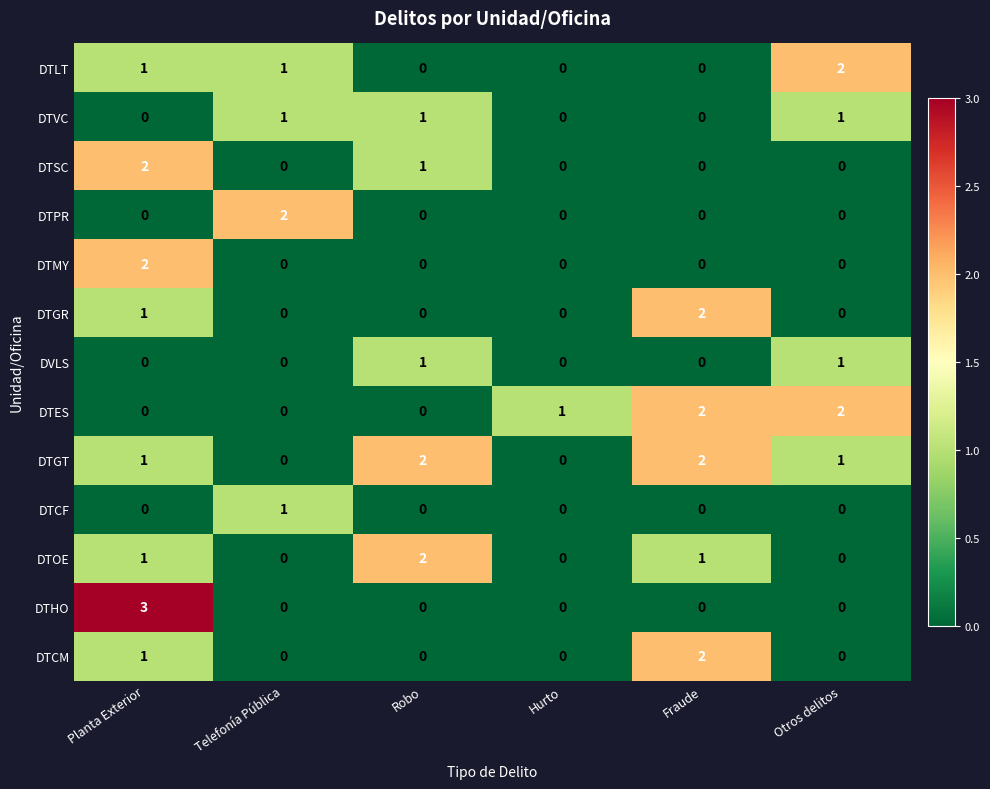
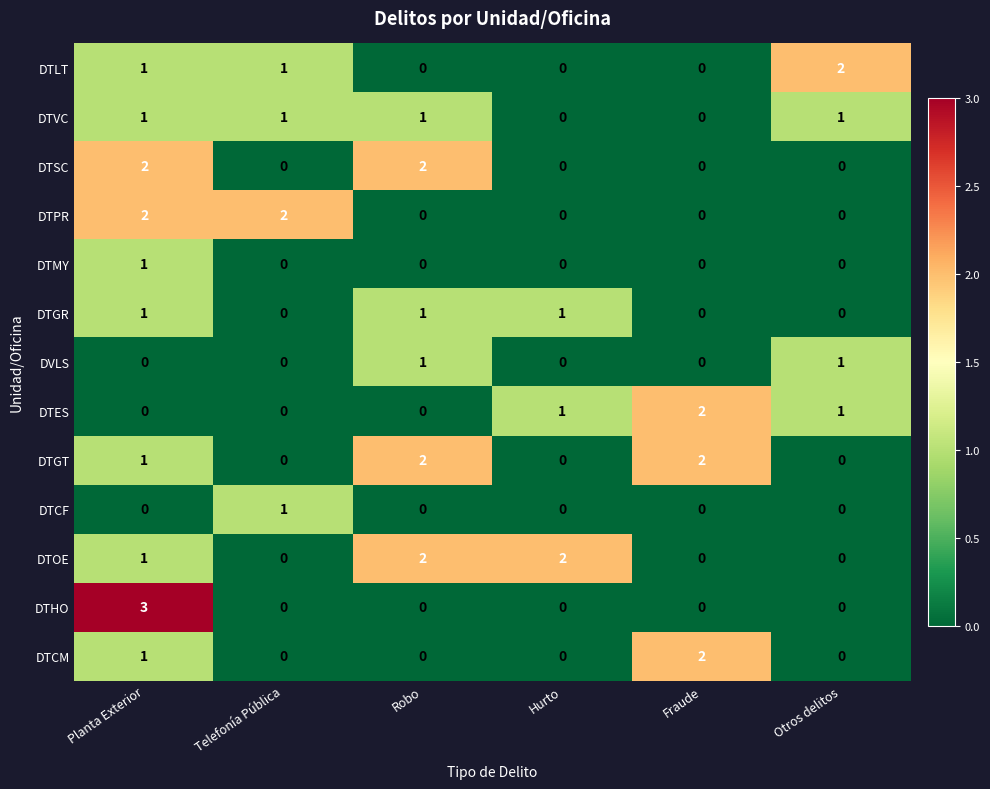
DTVC, Planta Exterior: 0 -> 1
DTSC, Robo: 1 -> 2
DTPR, Planta Exterior: 0 -> 2
DTMY, Planta Exterior: 2 -> 1
DTGR, Robo: 0 -> 1
DTGR, Hurto: 0 -> 1
DTGR, Fraude: 2 -> 0
DTES, Otros delitos: 2 -> 1
DTGT, Otros delitos: 1 -> 0
DTOE, Hurto: 0 -> 2
DTOE, Fraude: 1 -> 0
